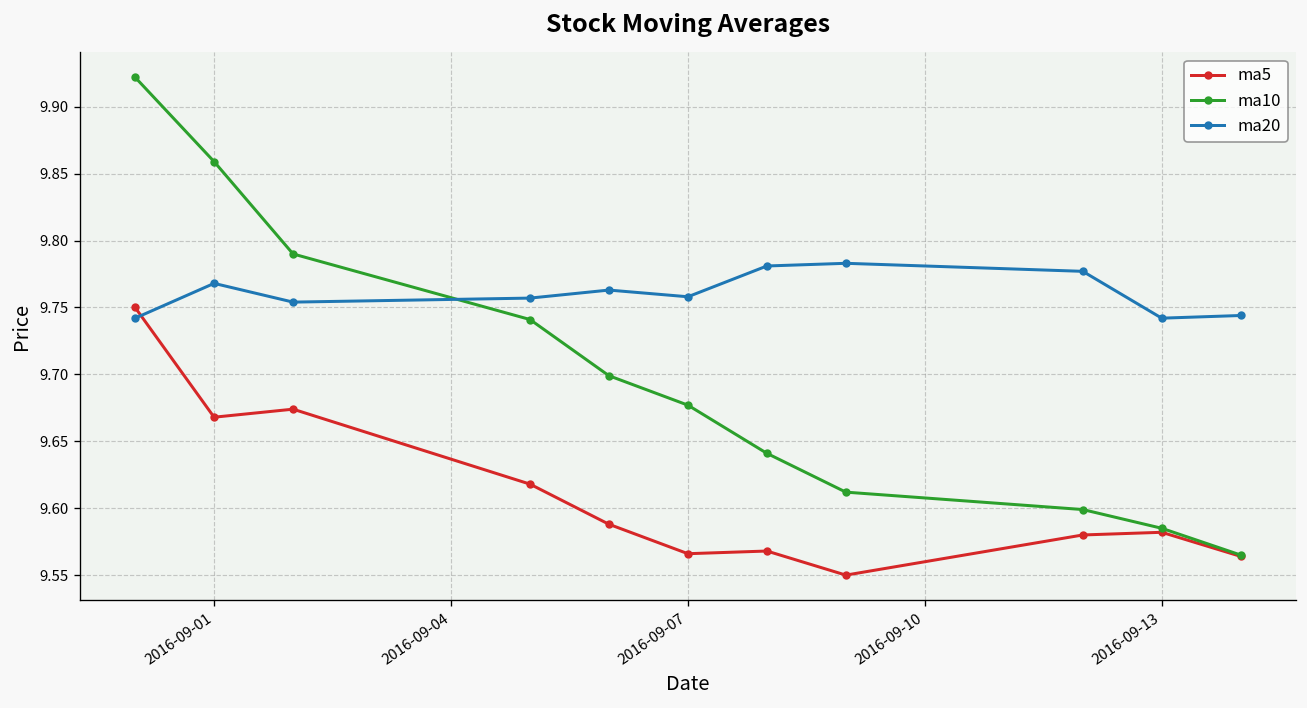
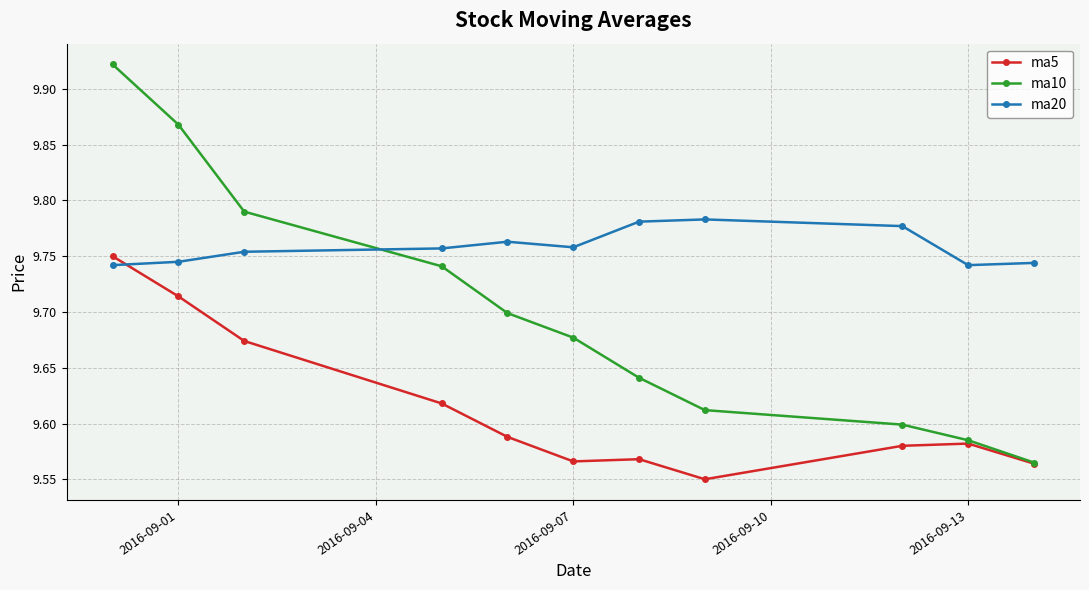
ma5, 2016-09-01: 9.668 -> 9.714
ma10, 2016-09-01: 9.859 -> 9.868
ma20, 2016-09-01: 9.768 -> 9.745
